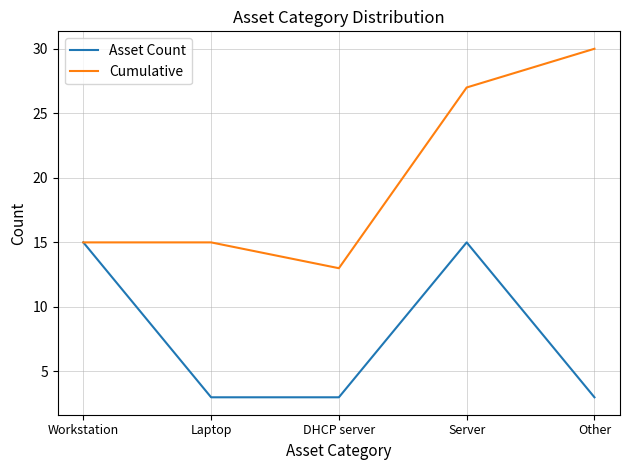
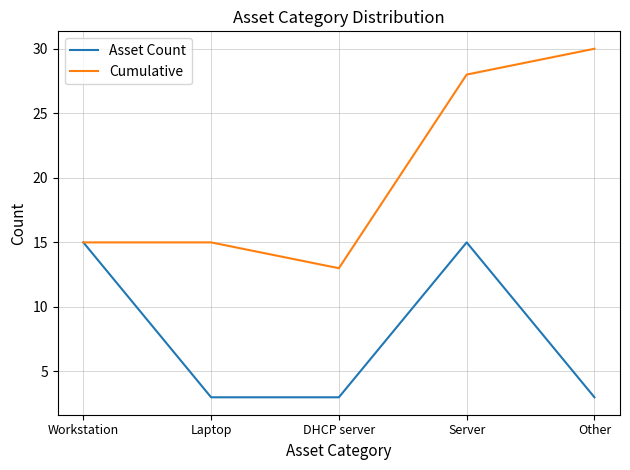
Cumulative, Server: 27 -> 28
